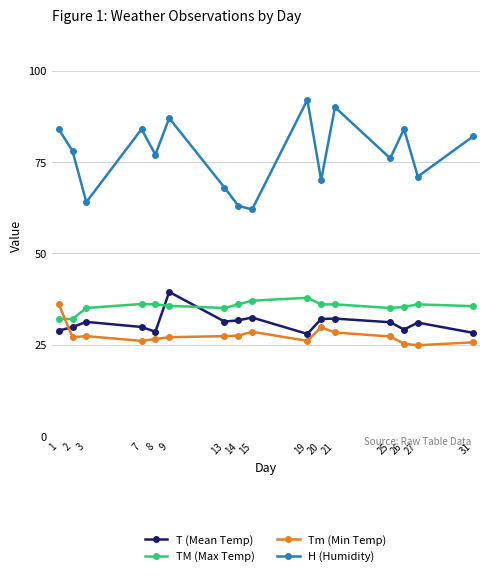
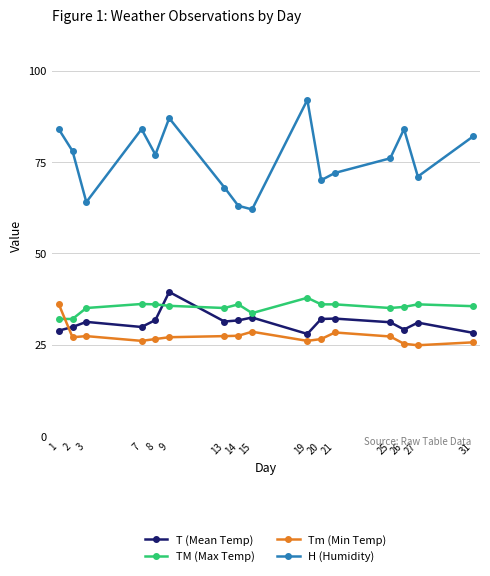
T (Mean Temp), 8: 29 -> 32
TM (Max Temp), 15: 37 -> 34
Tm (Min Temp), 20: 30 -> 27
H (Humidity), 21: 90 -> 72
